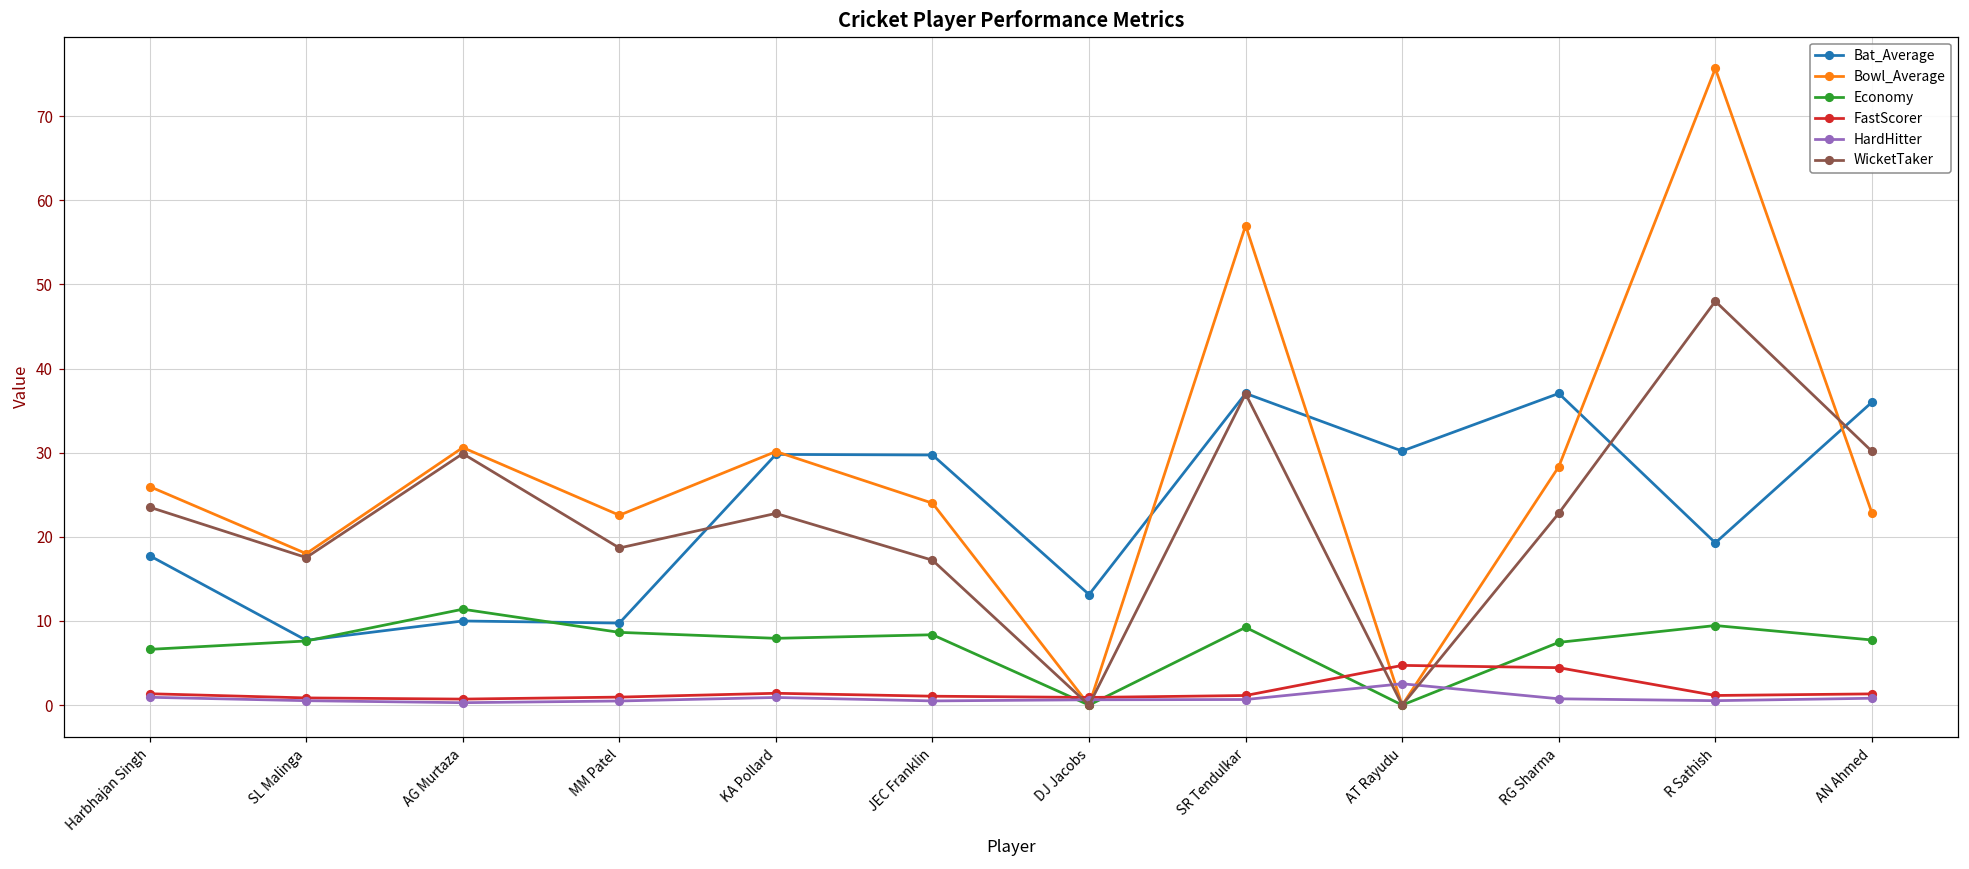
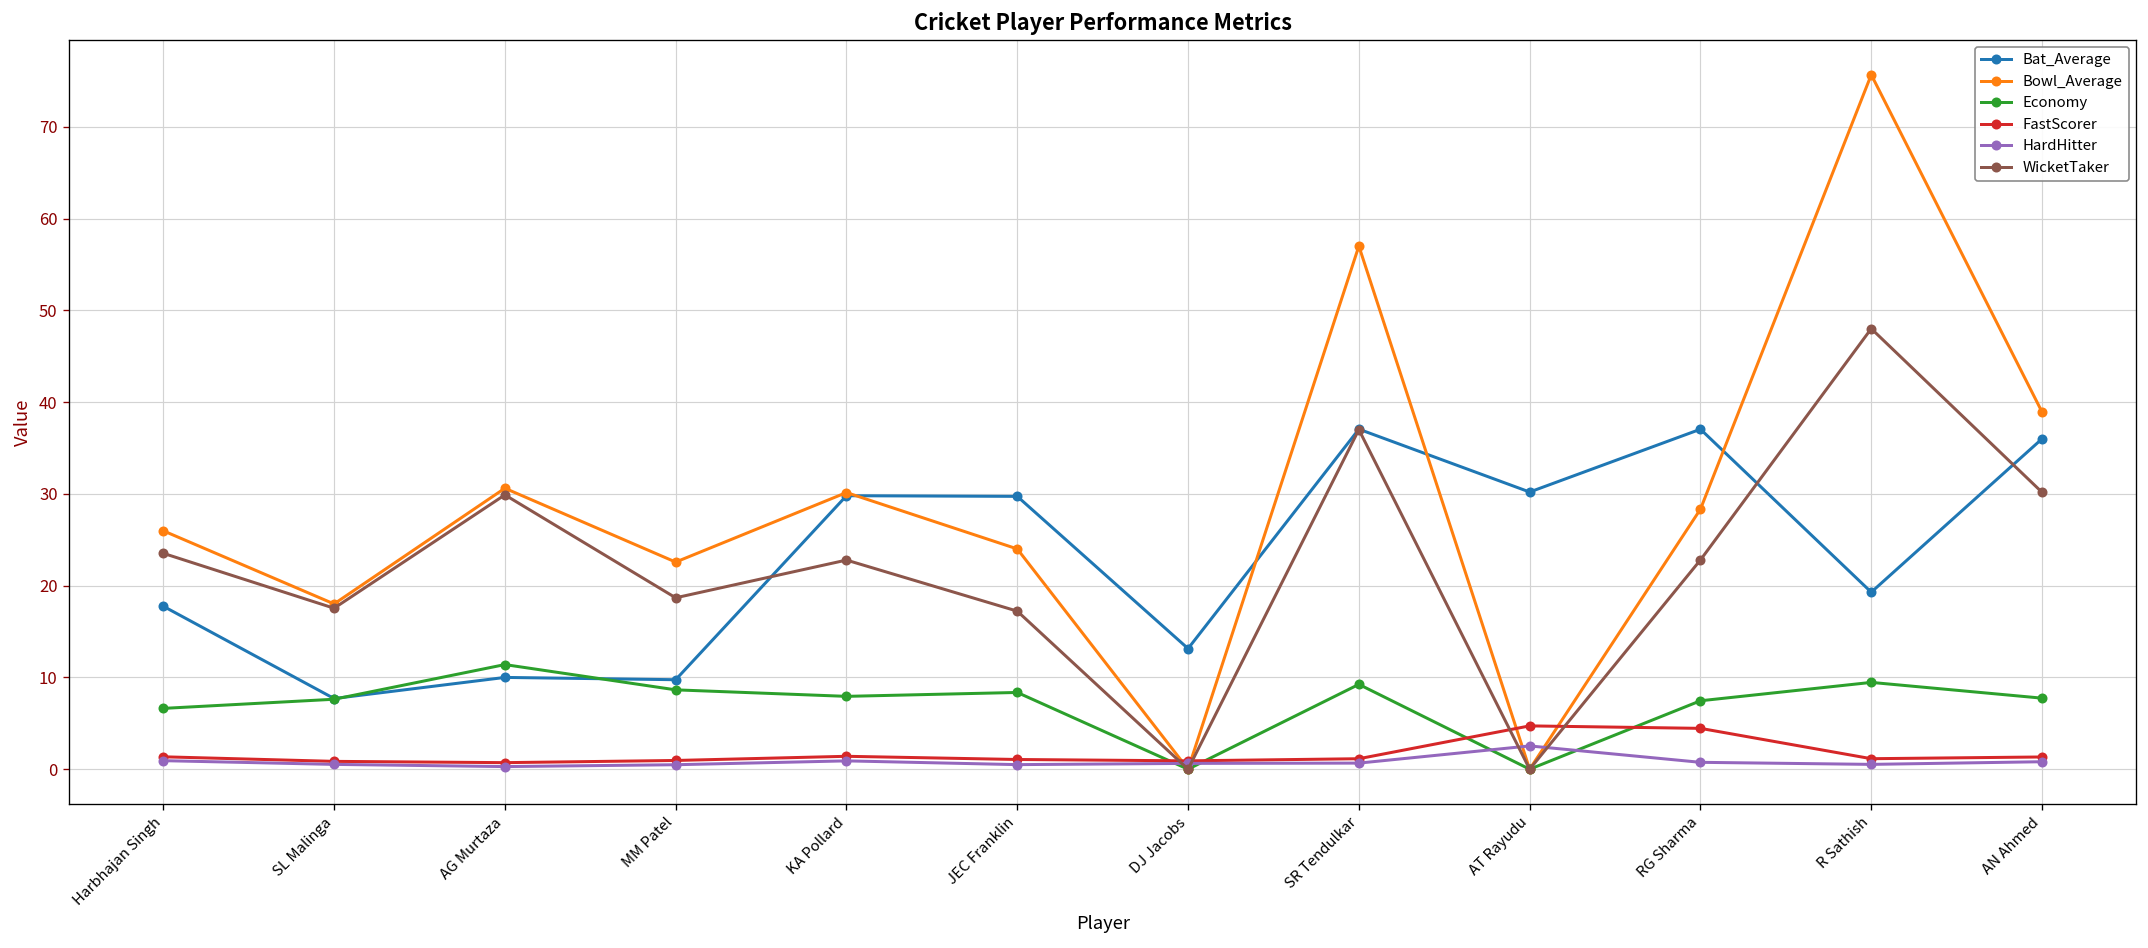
Bowl_Average, AN Ahmed: 23 -> 39
